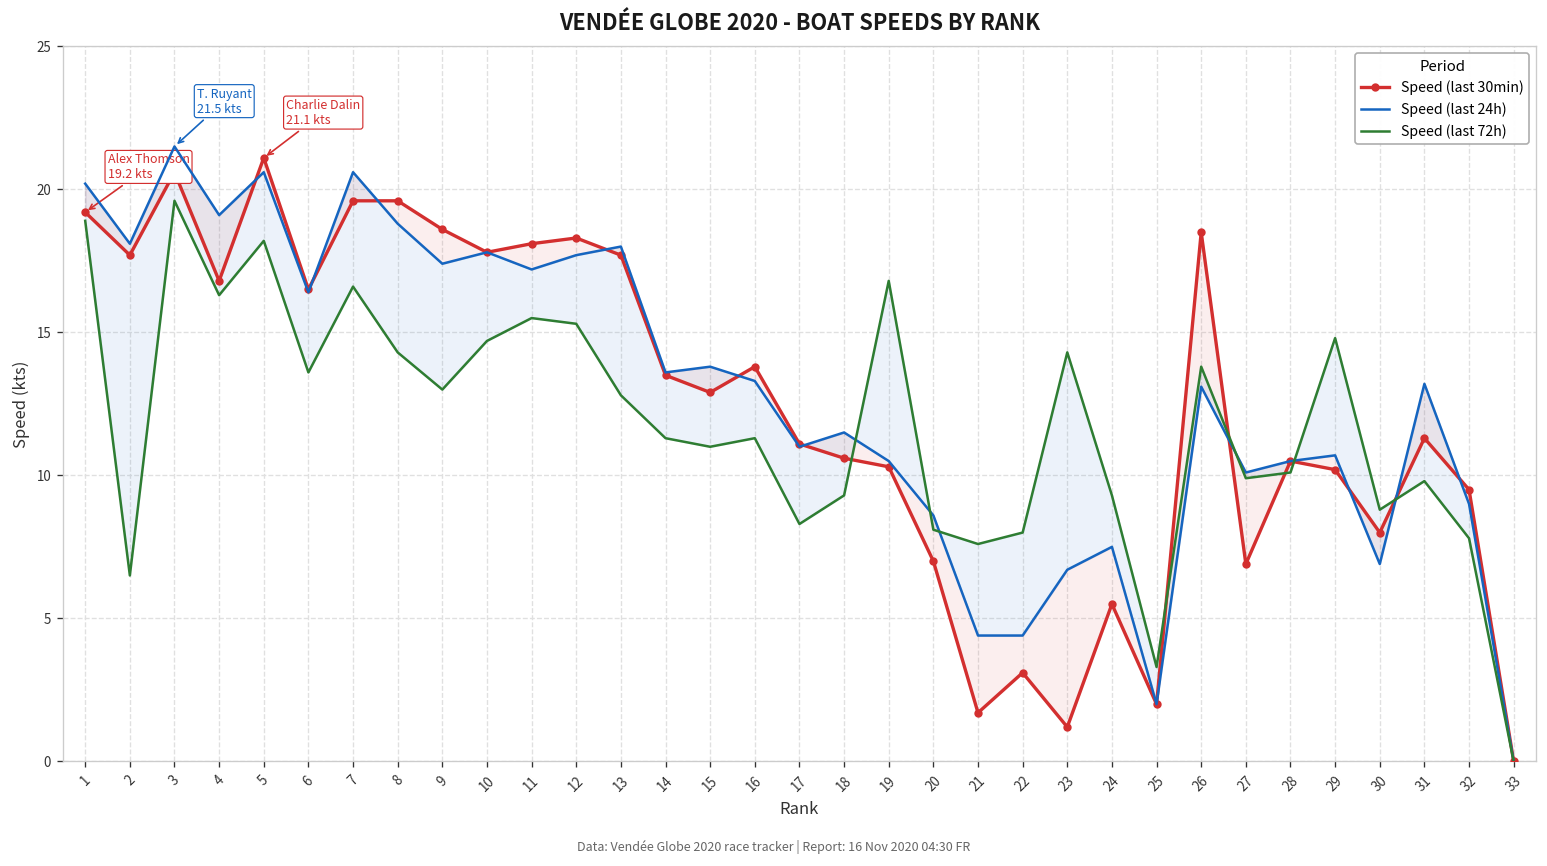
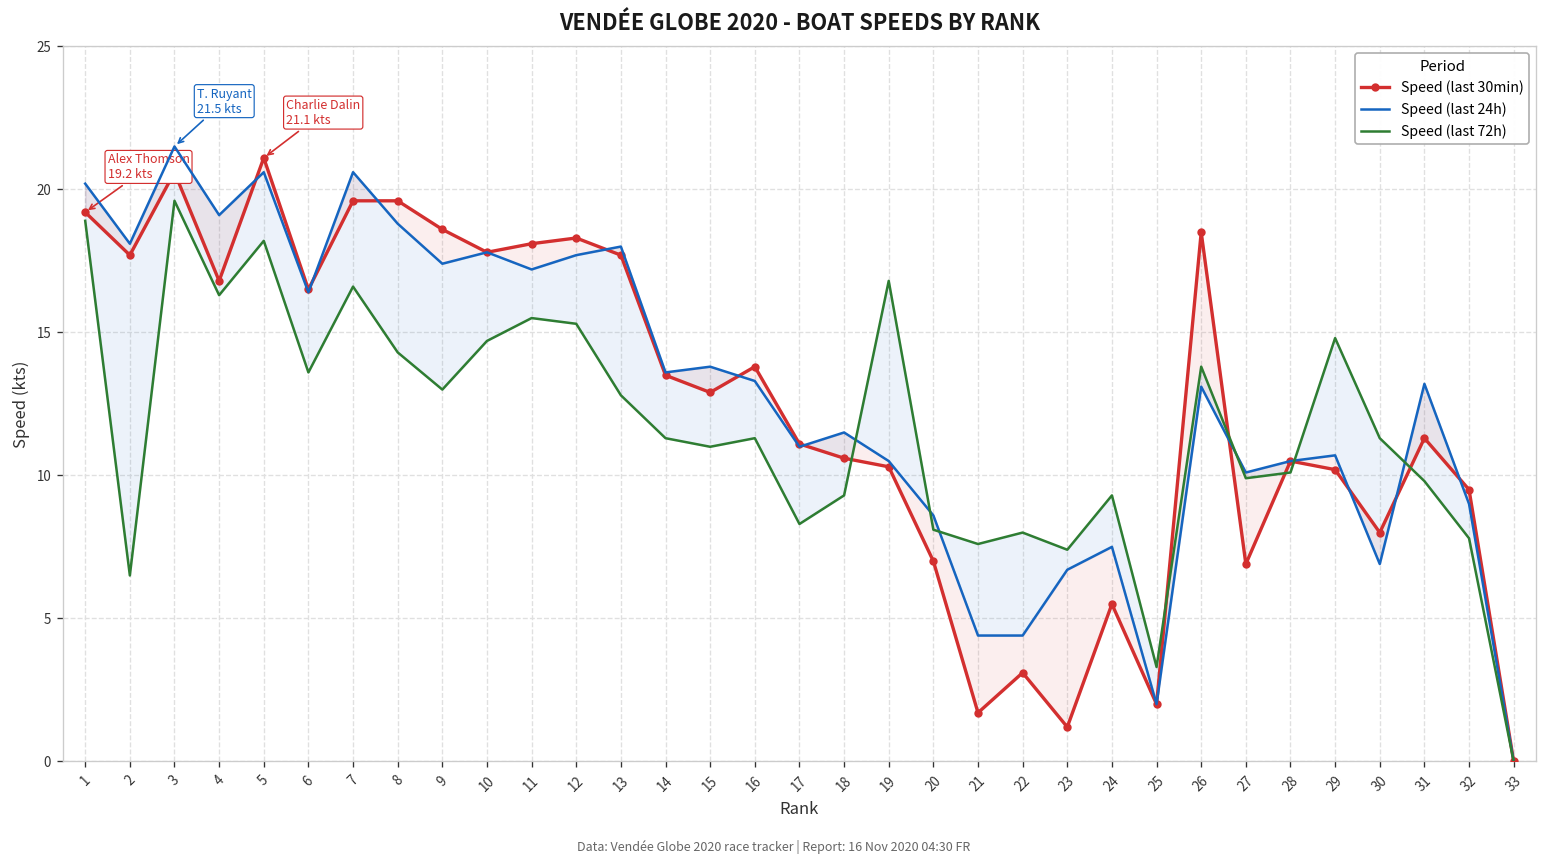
Speed (last 72h), 23: 14.3 -> 7.4
Speed (last 72h), 30: 8.8 -> 11.3
